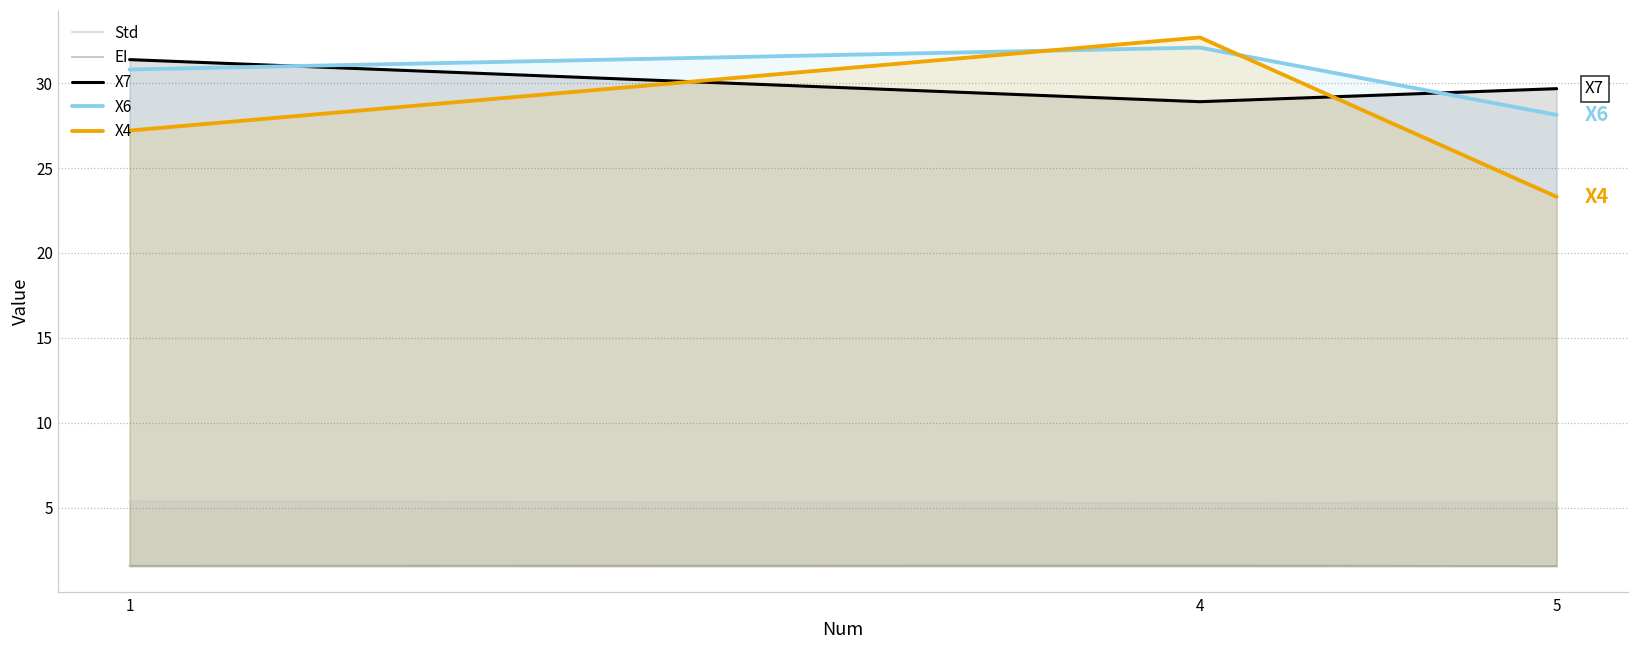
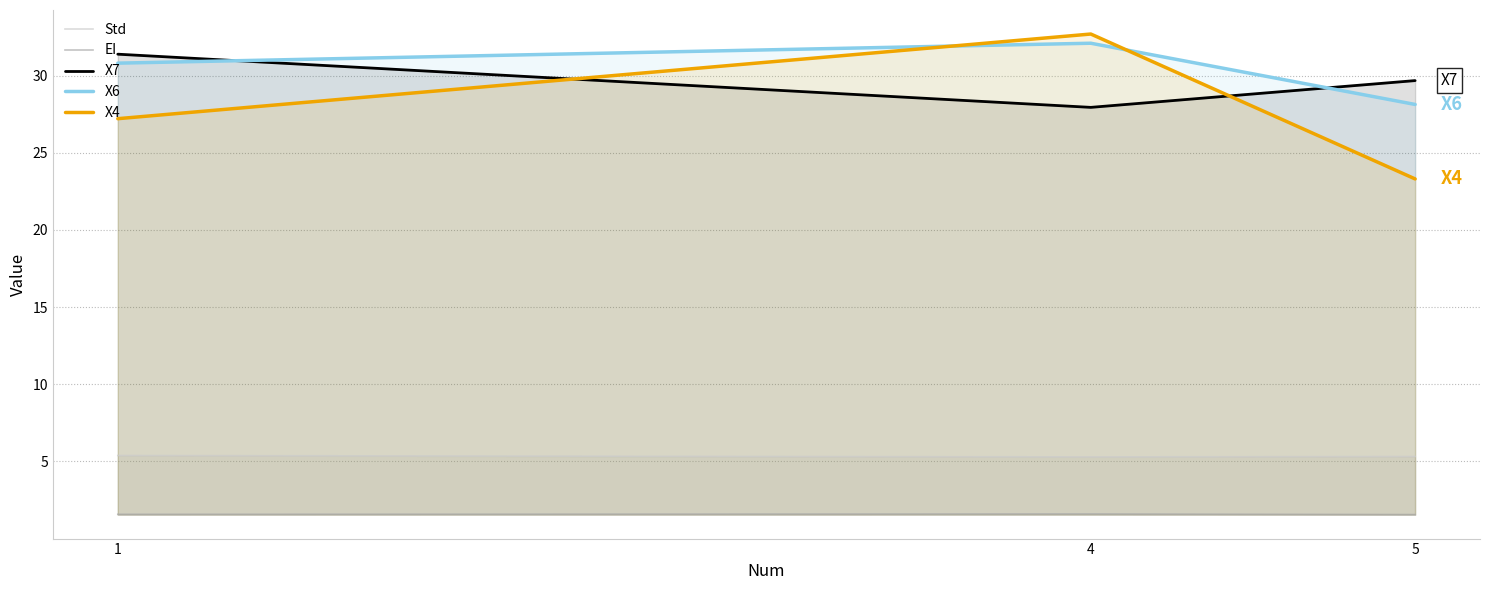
X7, 4: 28.9 -> 27.9
